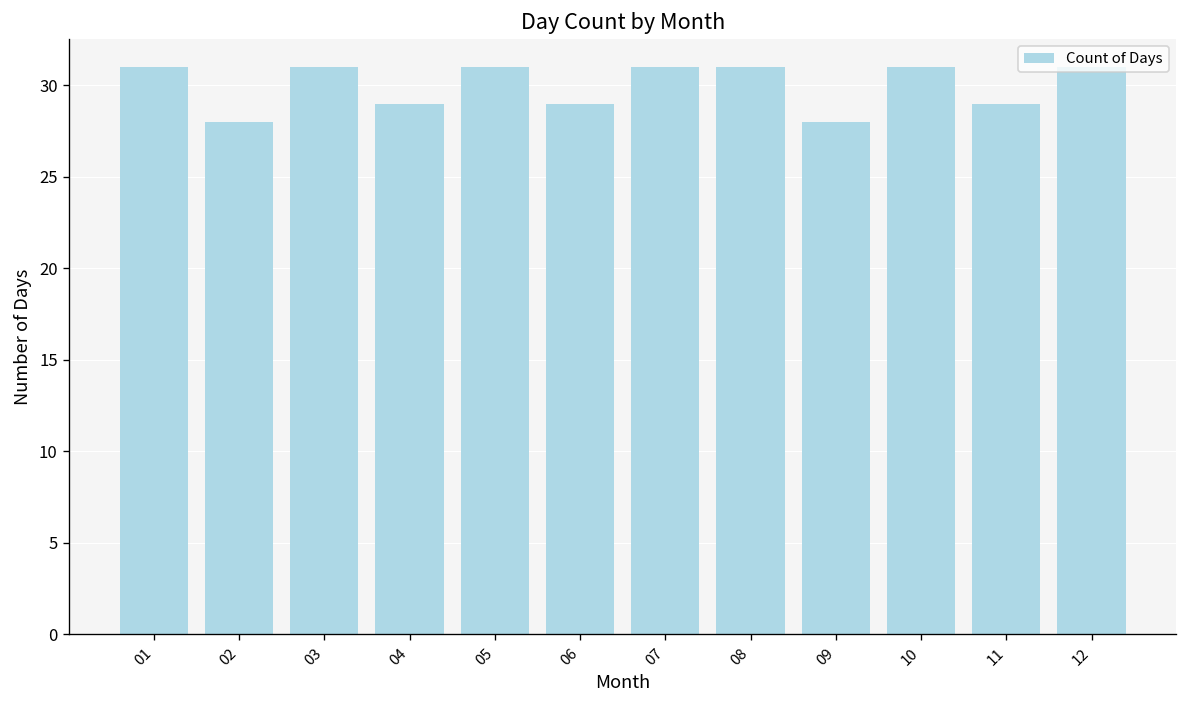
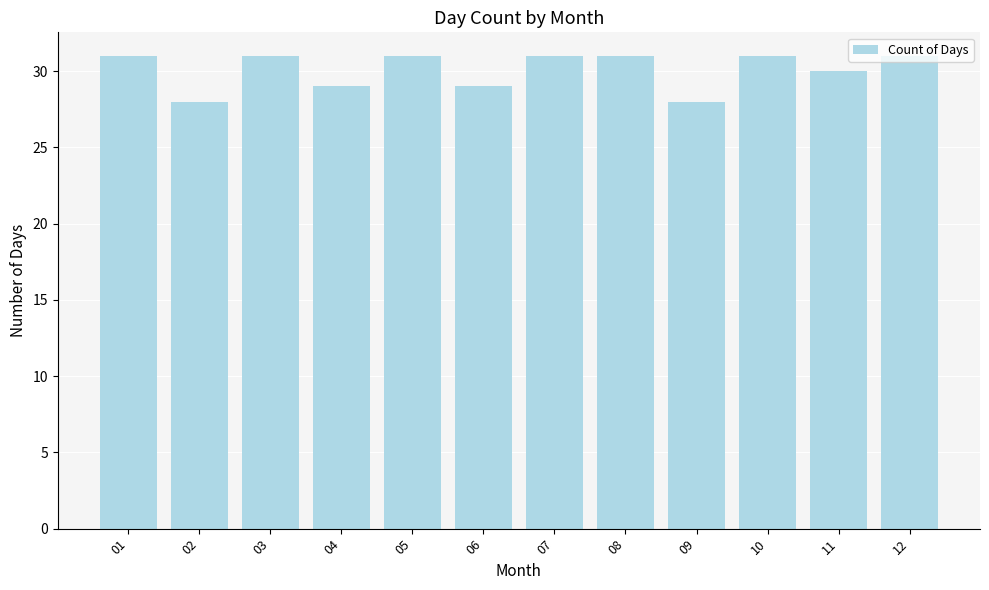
11: 29 -> 30
